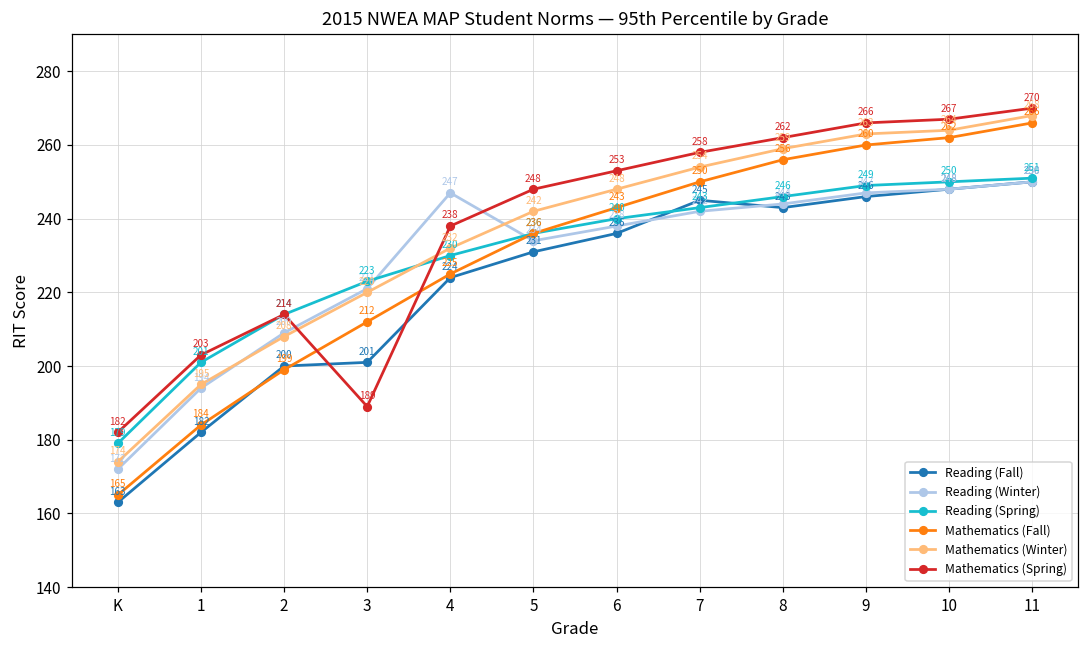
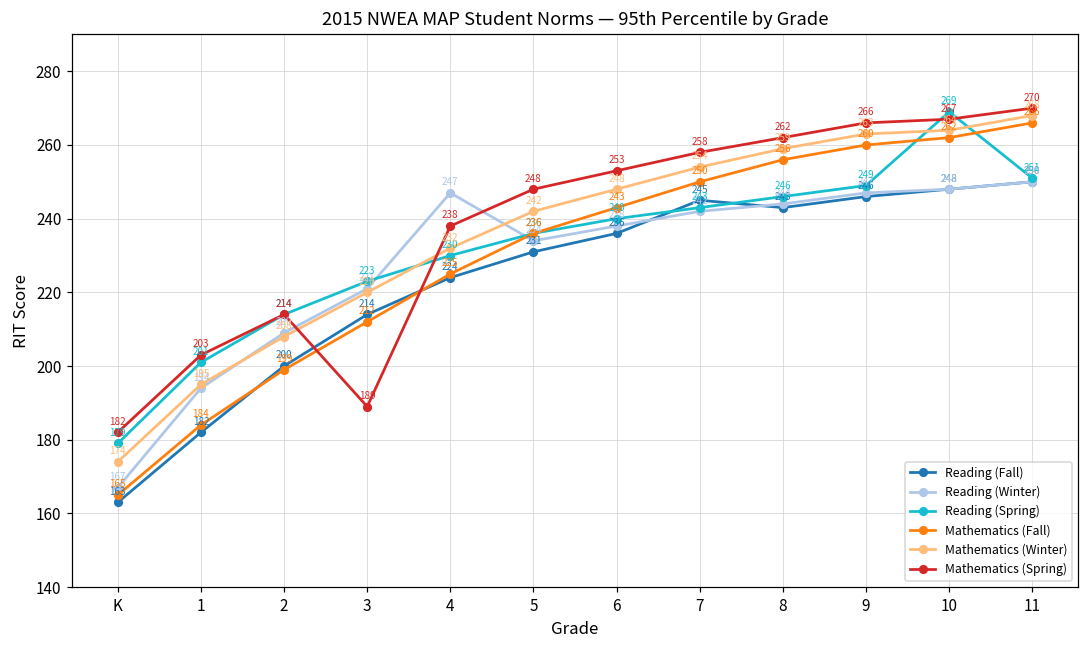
Reading (Winter), K: 172 -> 167
Reading (Fall), 3: 201 -> 214
Reading (Spring), 10: 250 -> 269
